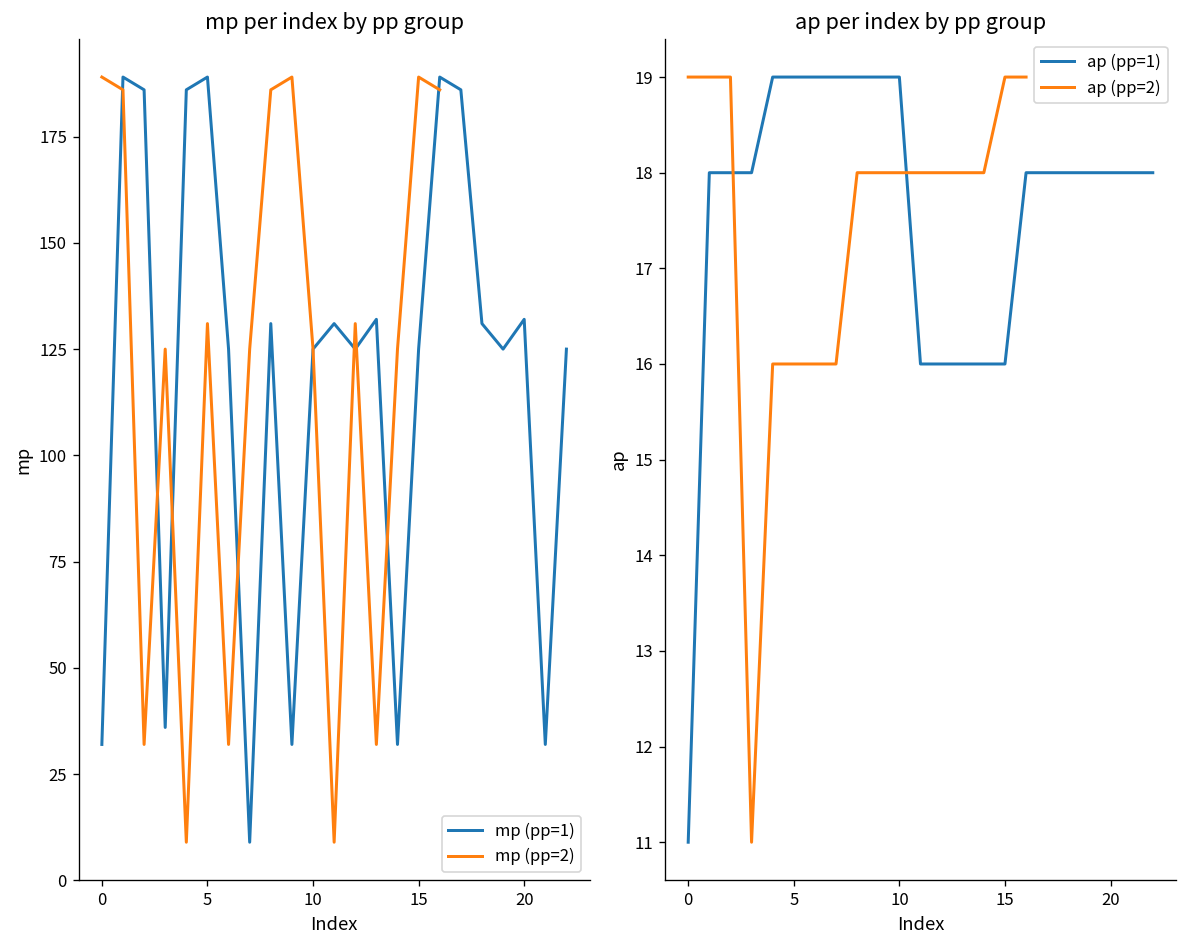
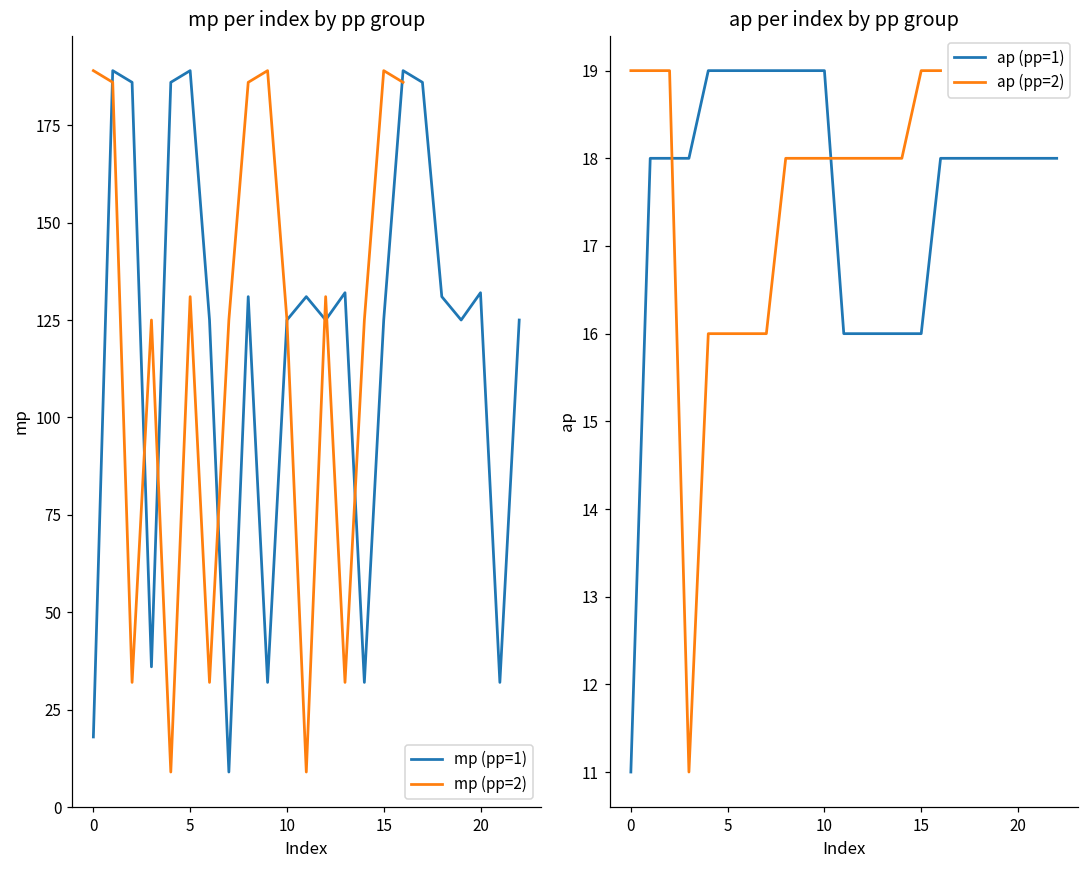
mp per index by pp group, mp (pp=1), 0: 32 -> 18
